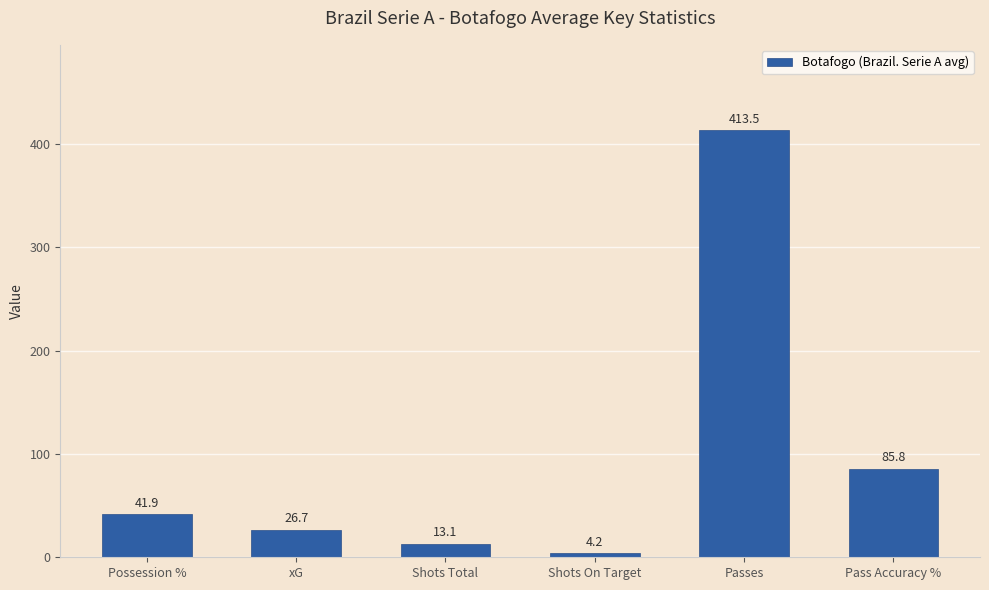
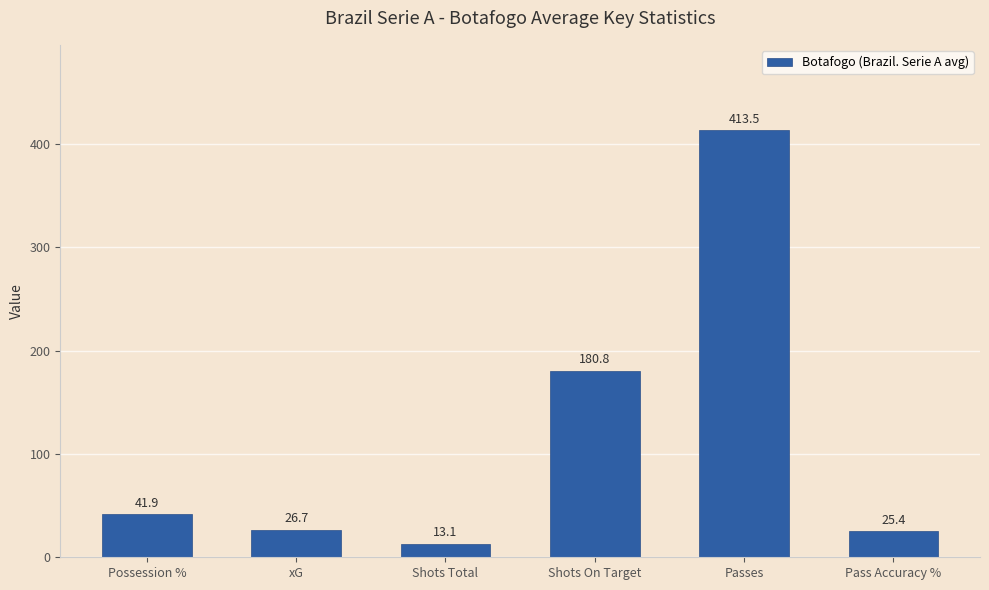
Shots On Target: 4.2 -> 180.8
Pass Accuracy %: 85.8 -> 25.4
